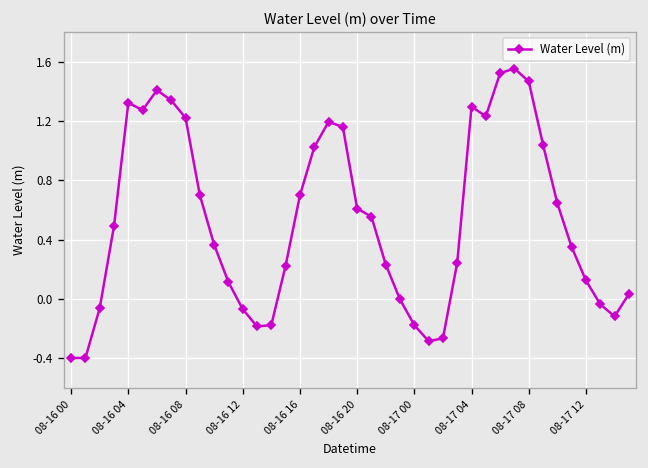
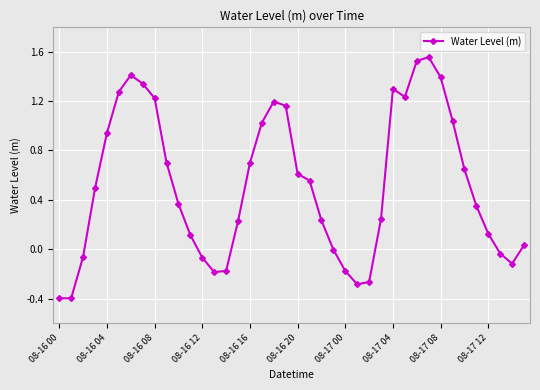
08-16 04: 1.32 -> 0.94
08-17 08: 1.47 -> 1.39
